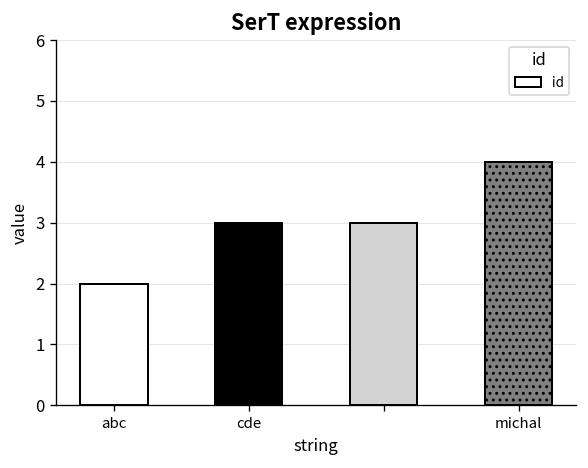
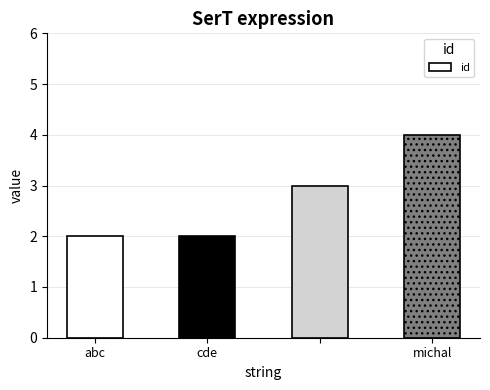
cde: 3 -> 2
